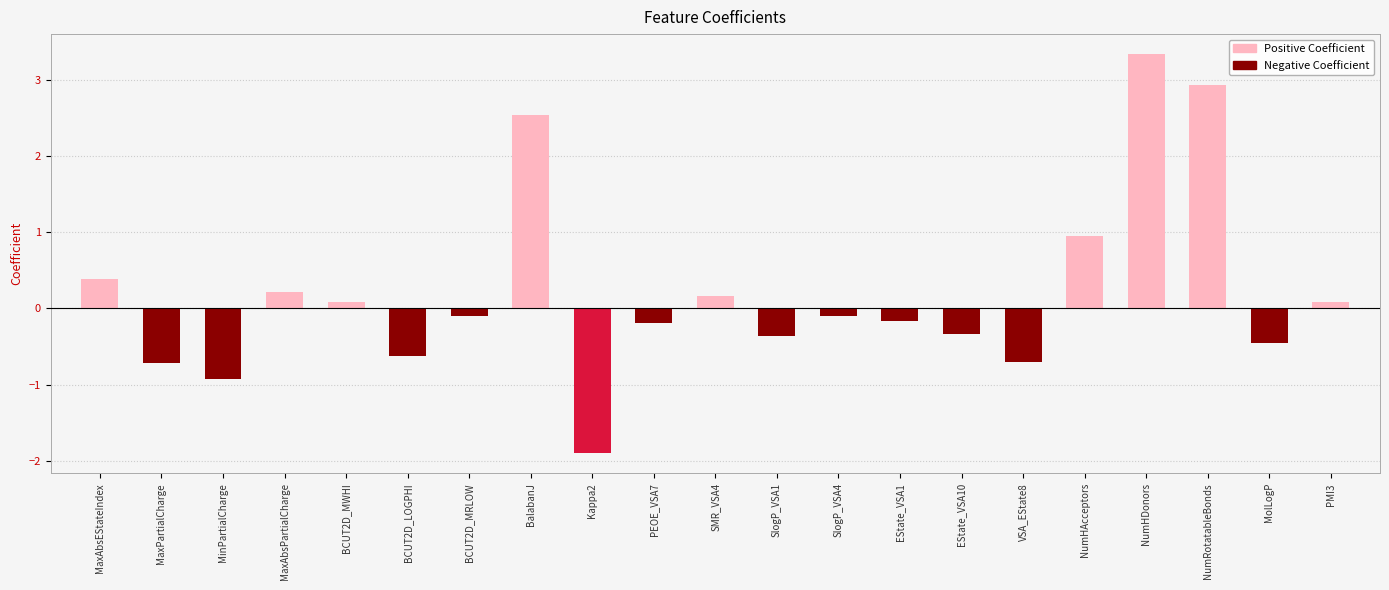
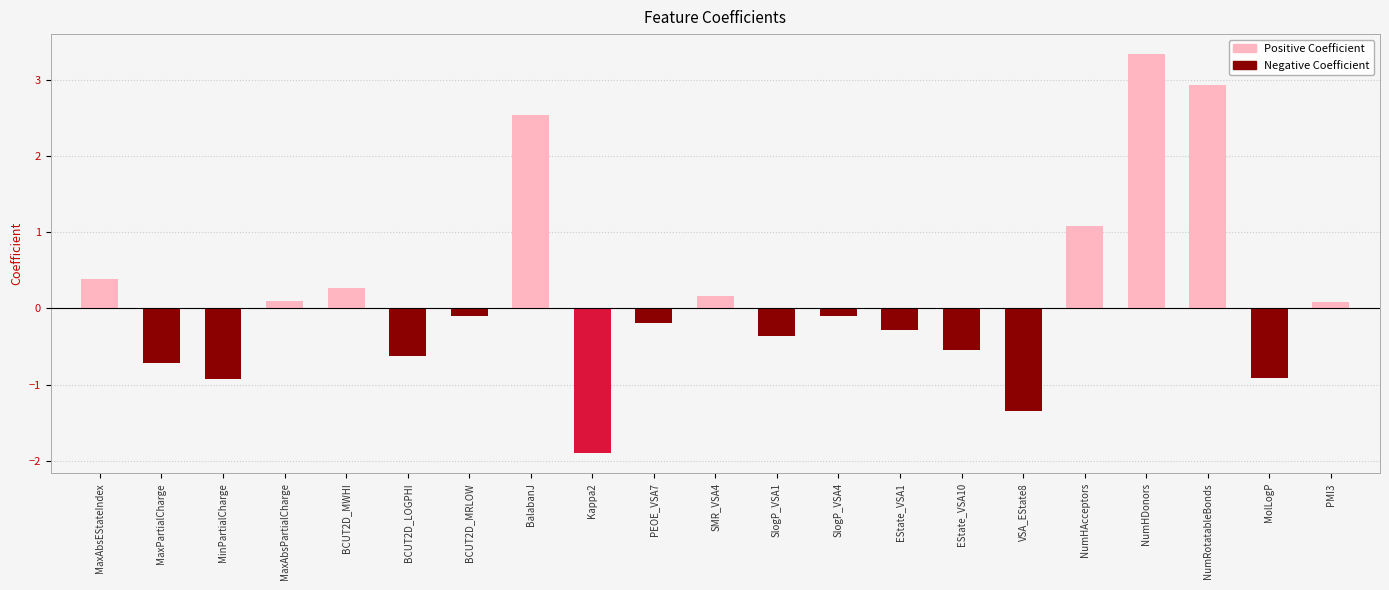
Positive Coefficient, MaxAbsPartialCharge: 0.2 -> 0.1
Positive Coefficient, BCUT2D_MWHI: 0.1 -> 0.3
Negative Coefficient, EState_VSA1: -0.2 -> -0.3
Negative Coefficient, EState_VSA10: -0.3 -> -0.5
Negative Coefficient, VSA_EState8: -0.7 -> -1.3
Positive Coefficient, NumHAcceptors: 0.9 -> 1.1
Negative Coefficient, MolLogP: -0.5 -> -0.9
